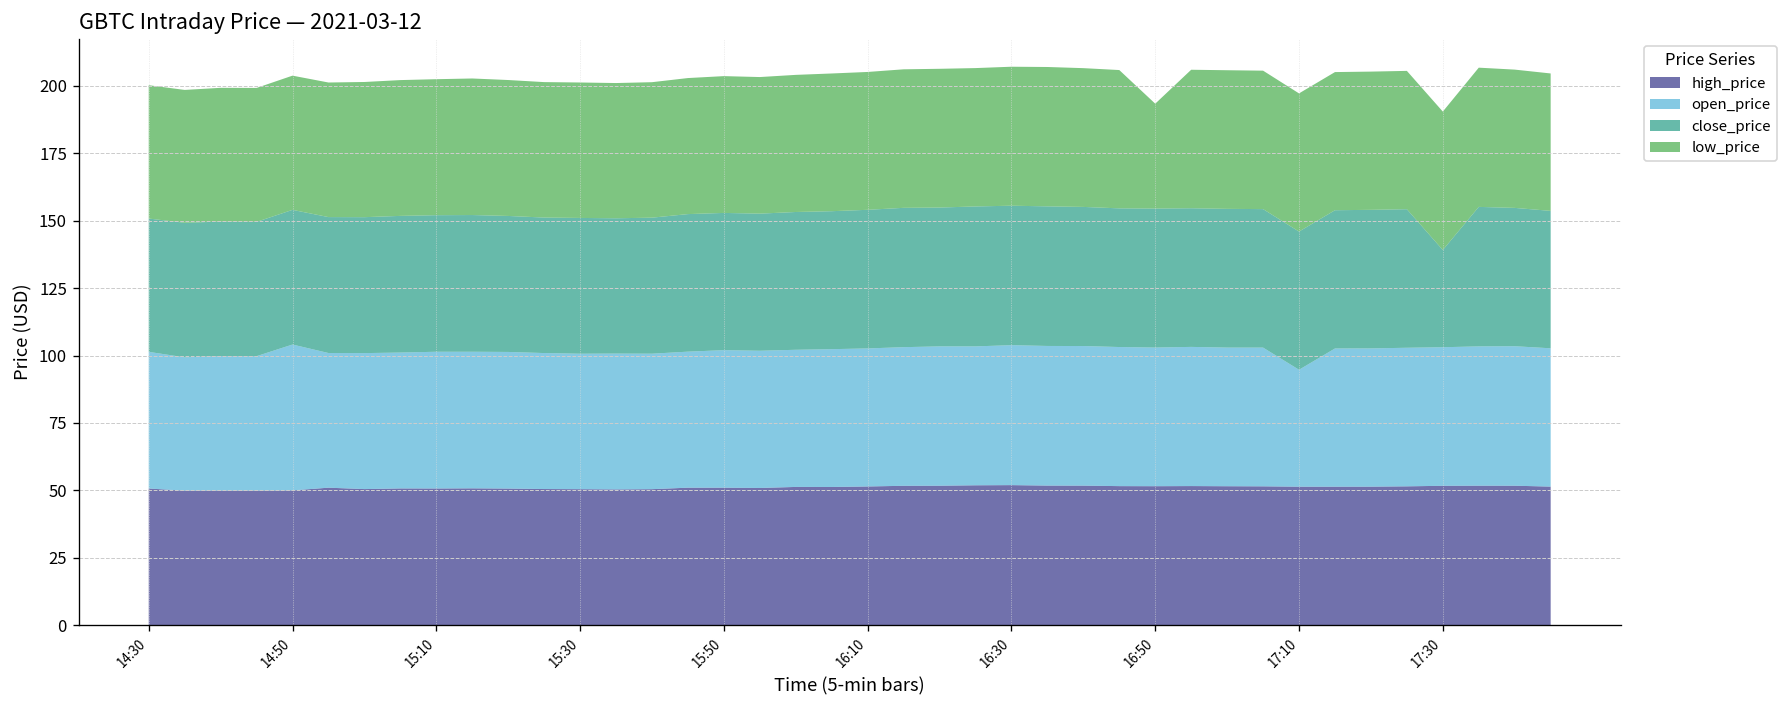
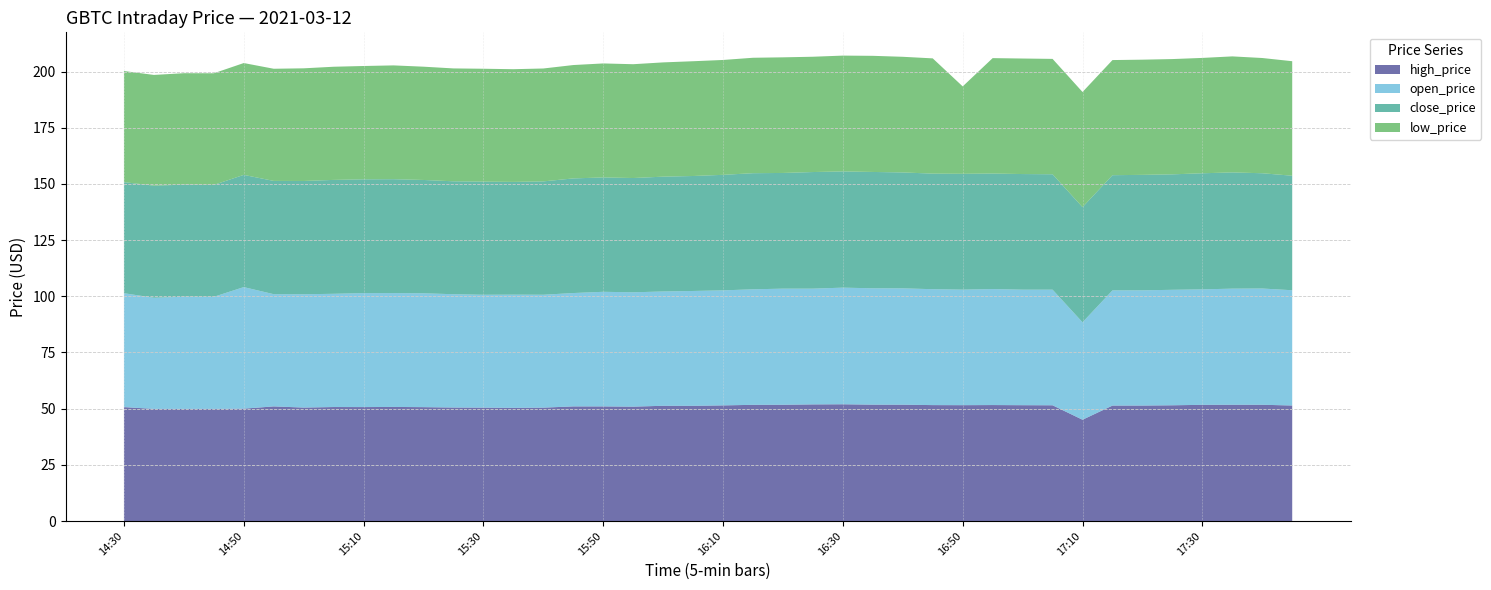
high_price, 17:10: 51 -> 45
close_price, 17:30: 36 -> 52
